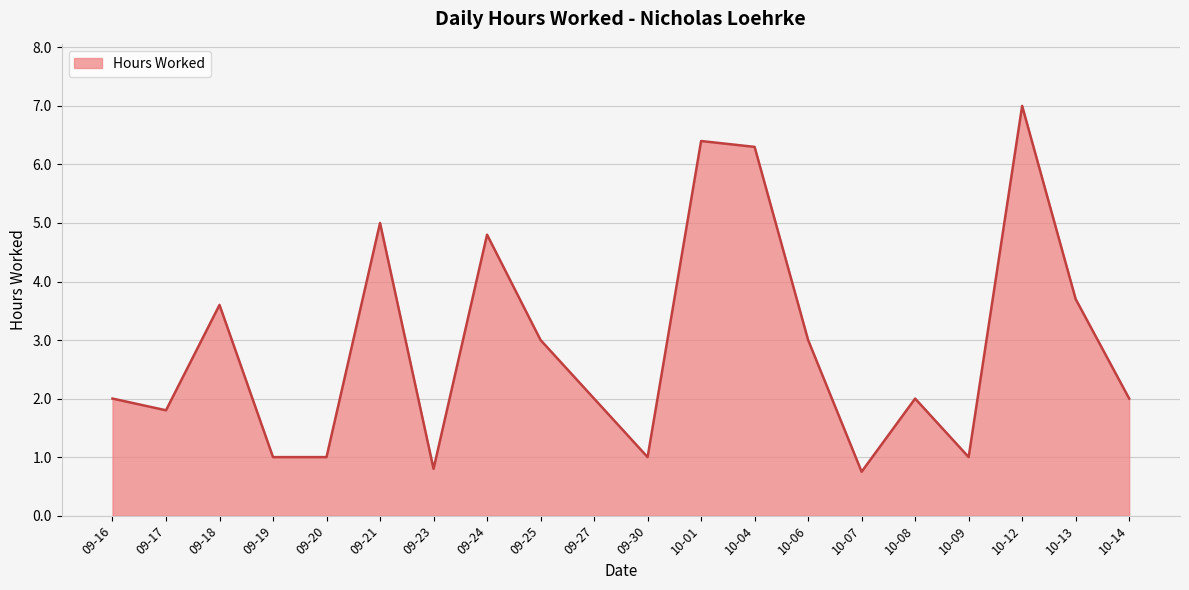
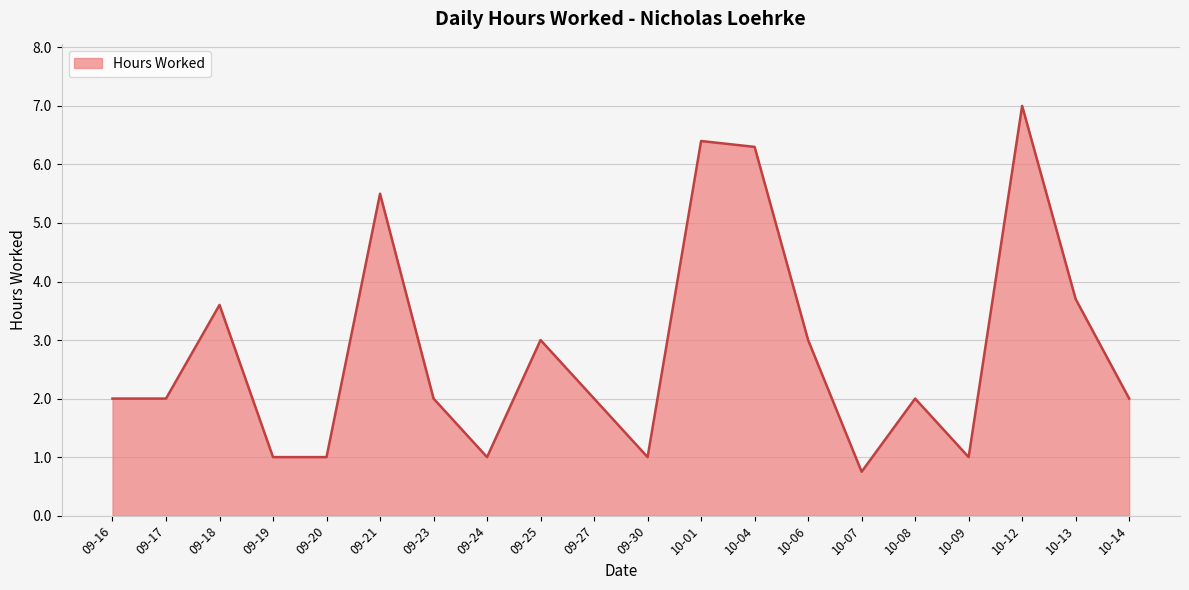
09-17: 1.8 -> 2.0
09-21: 5.0 -> 5.5
09-23: 0.8 -> 2.0
09-24: 4.8 -> 1.0
